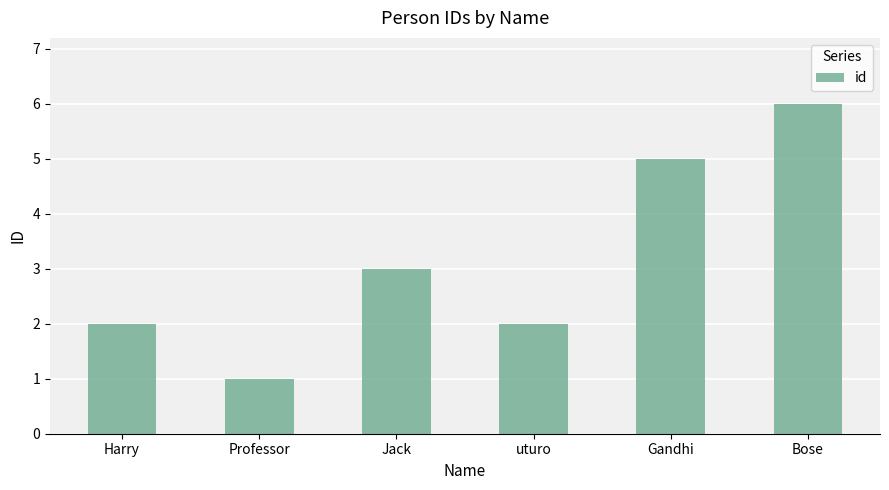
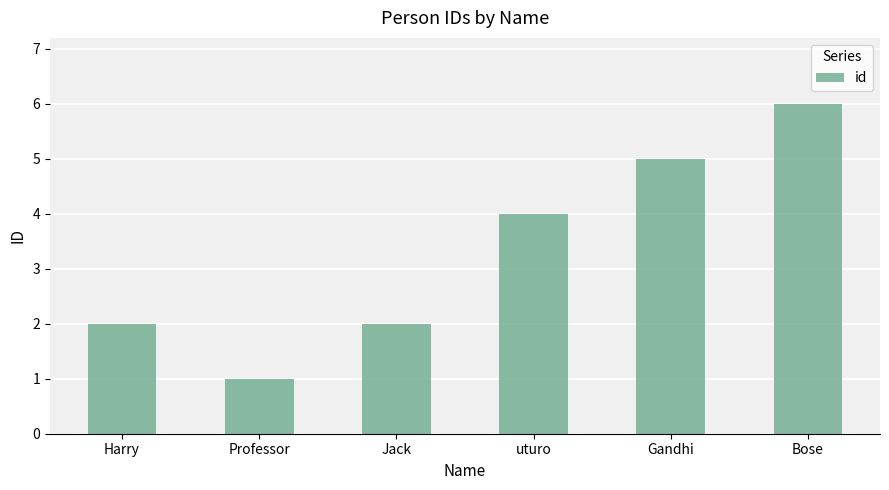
Jack: 3 -> 2
uturo: 2 -> 4
